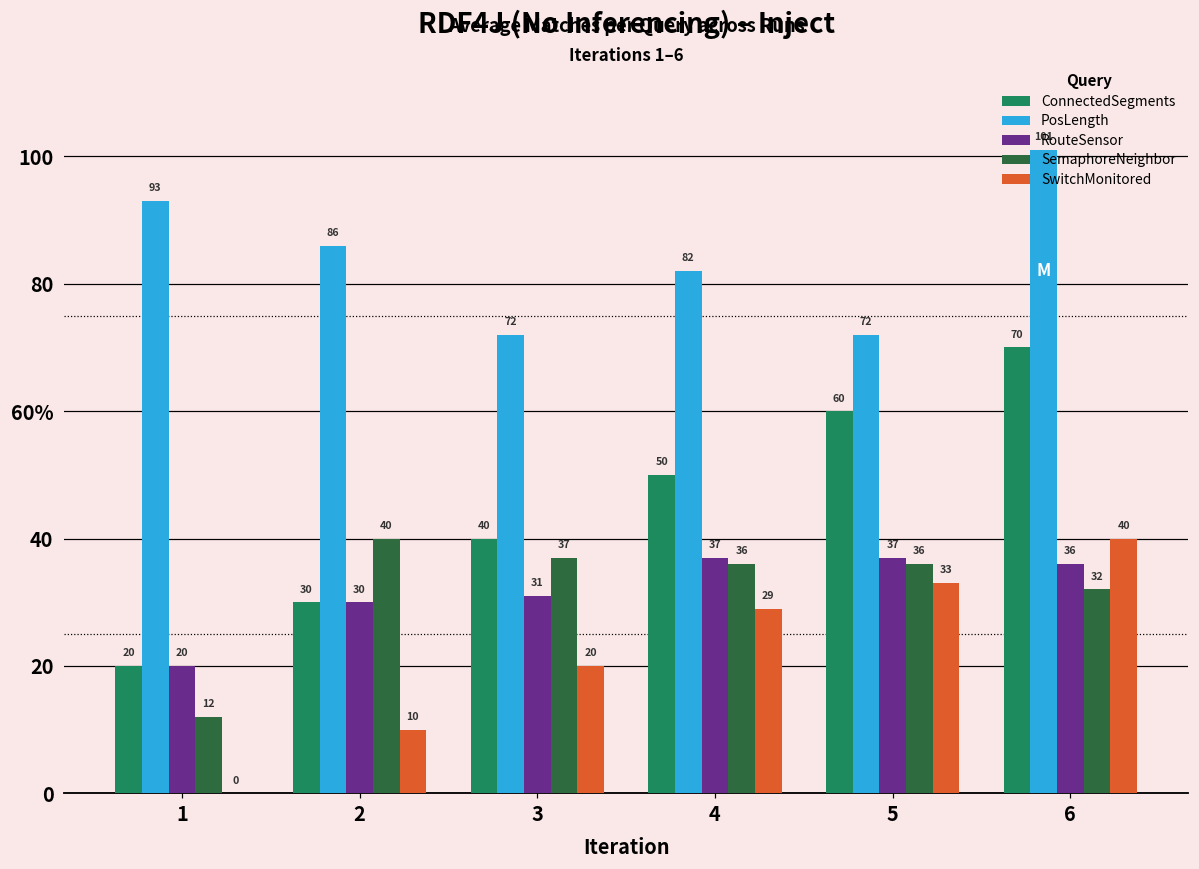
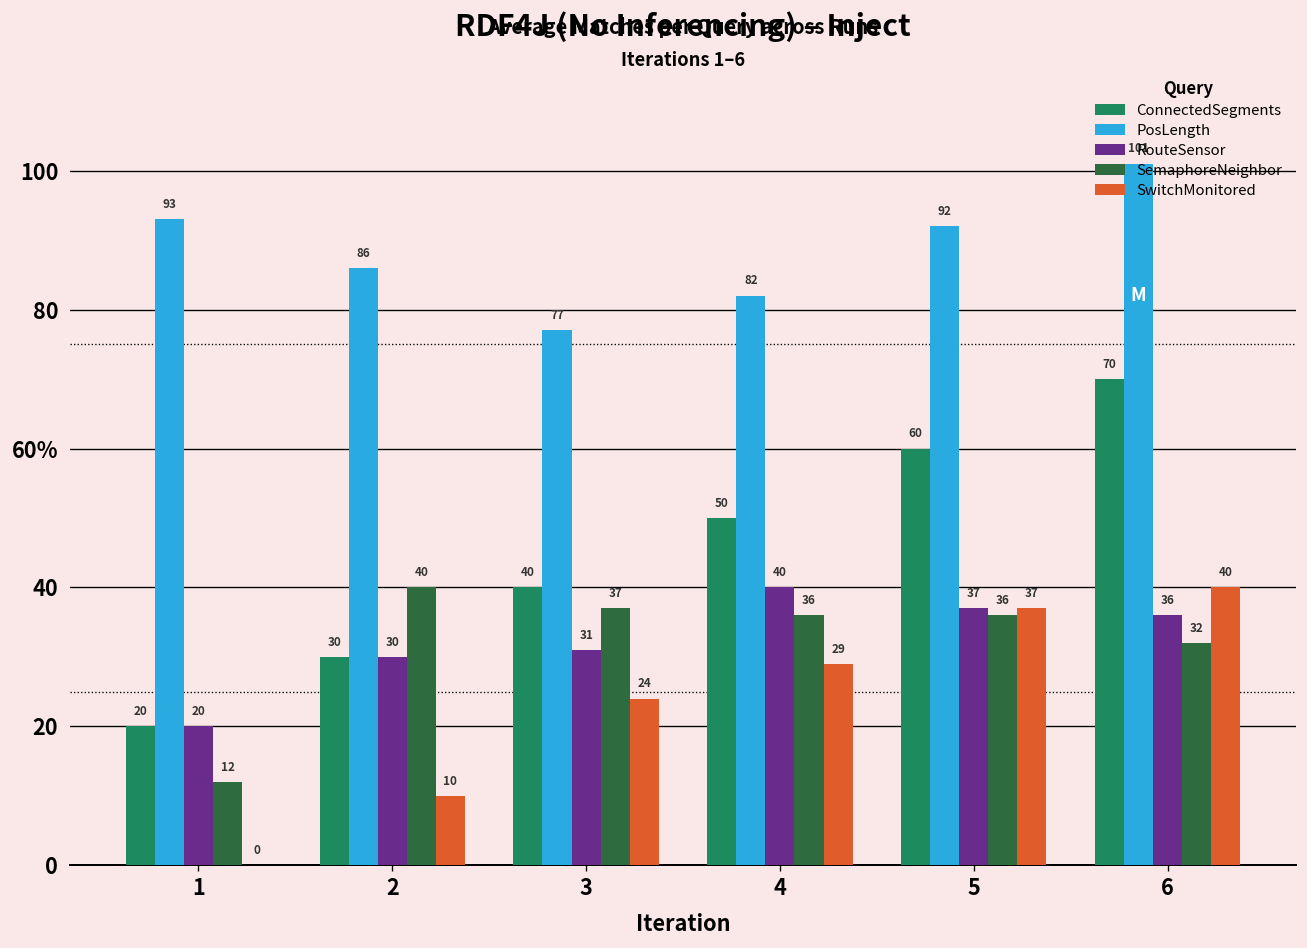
PosLength, 3: 72 -> 77
SwitchMonitored, 3: 20 -> 24
RouteSensor, 4: 37 -> 40
PosLength, 5: 72 -> 92
SwitchMonitored, 5: 33 -> 37
